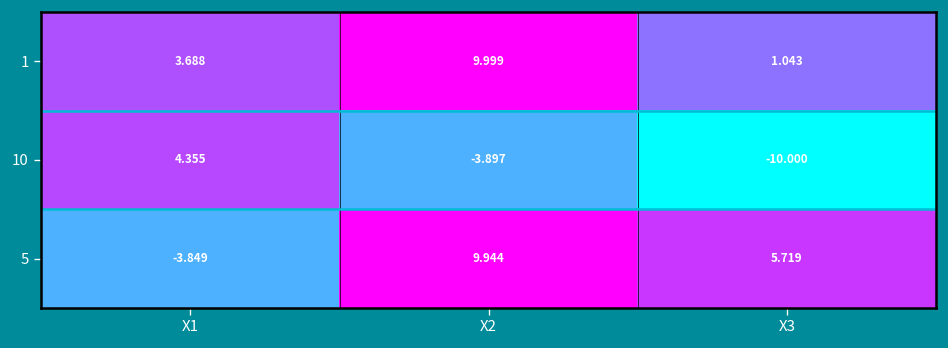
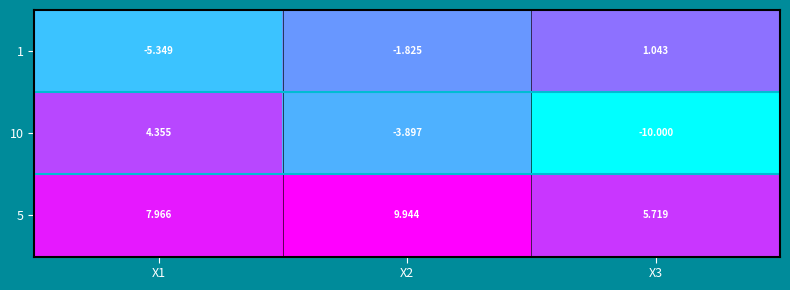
1, X1: 3.688 -> -5.349
1, X2: 9.999 -> -1.825
5, X1: -3.849 -> 7.966
